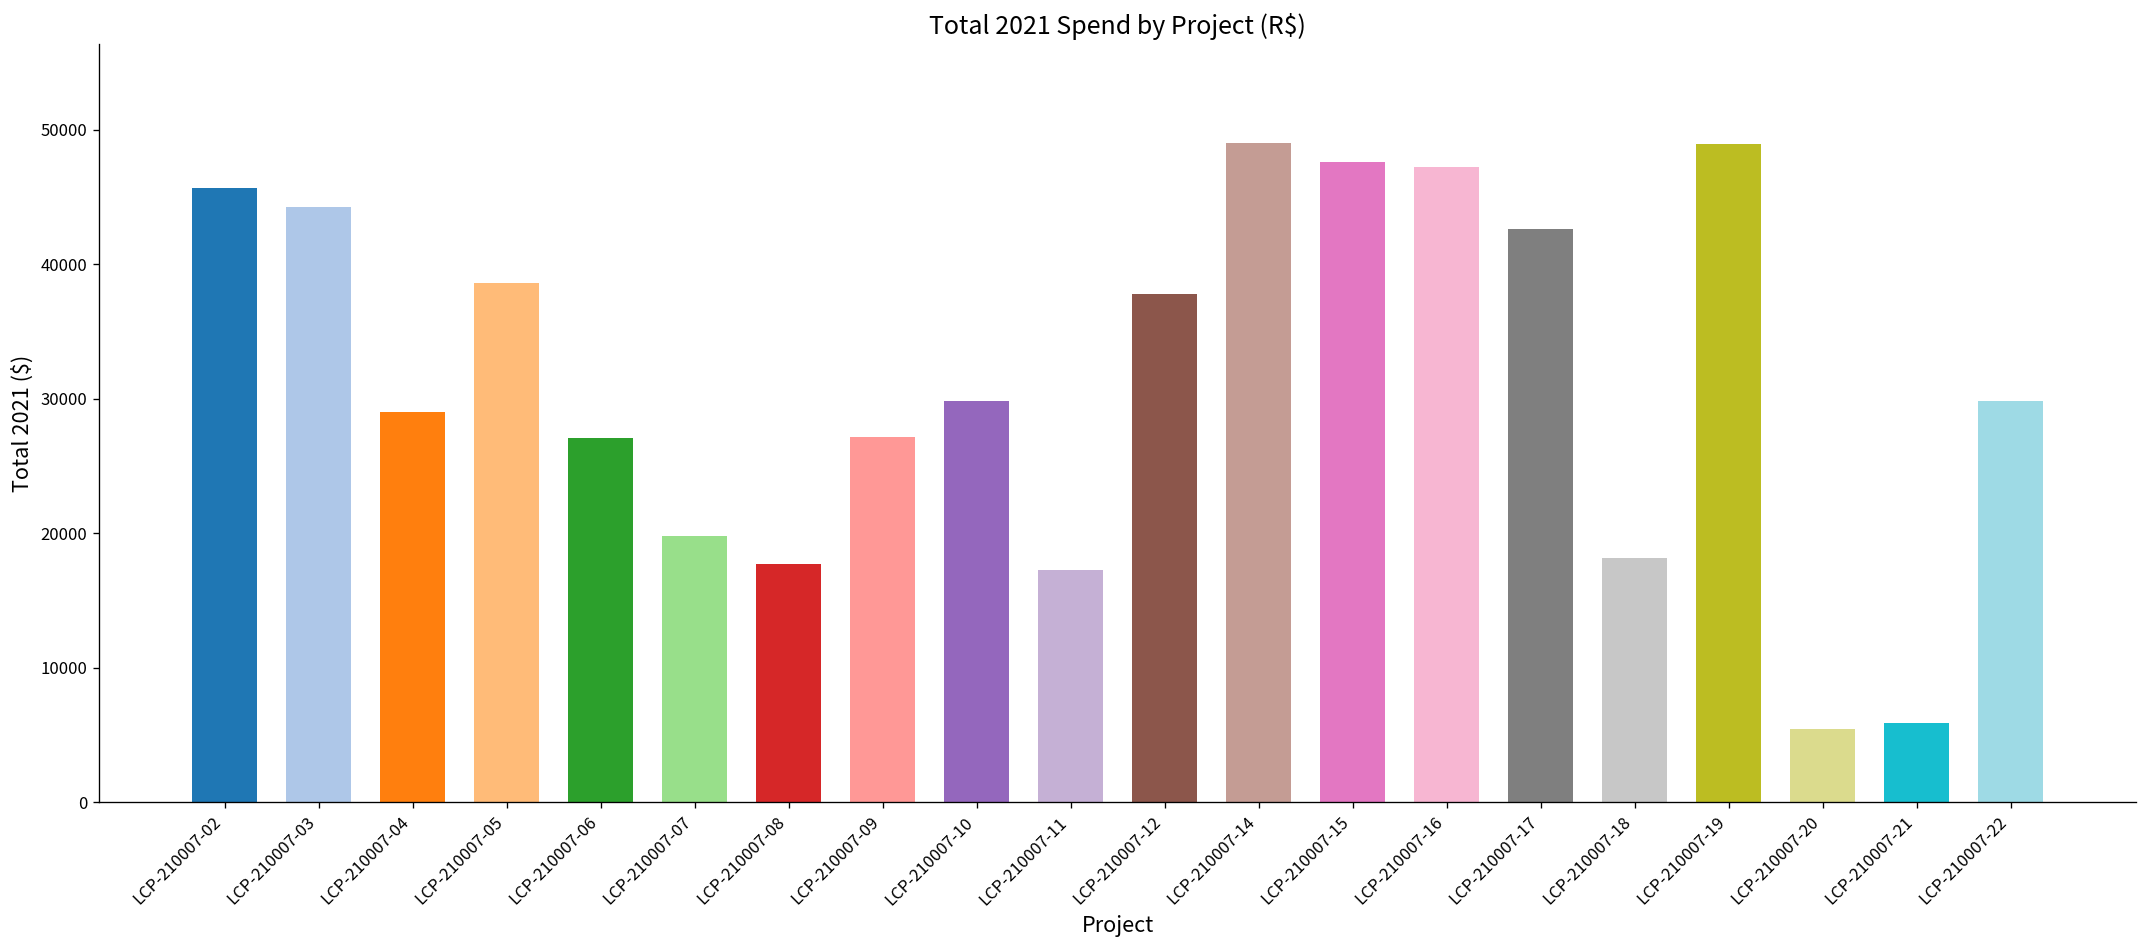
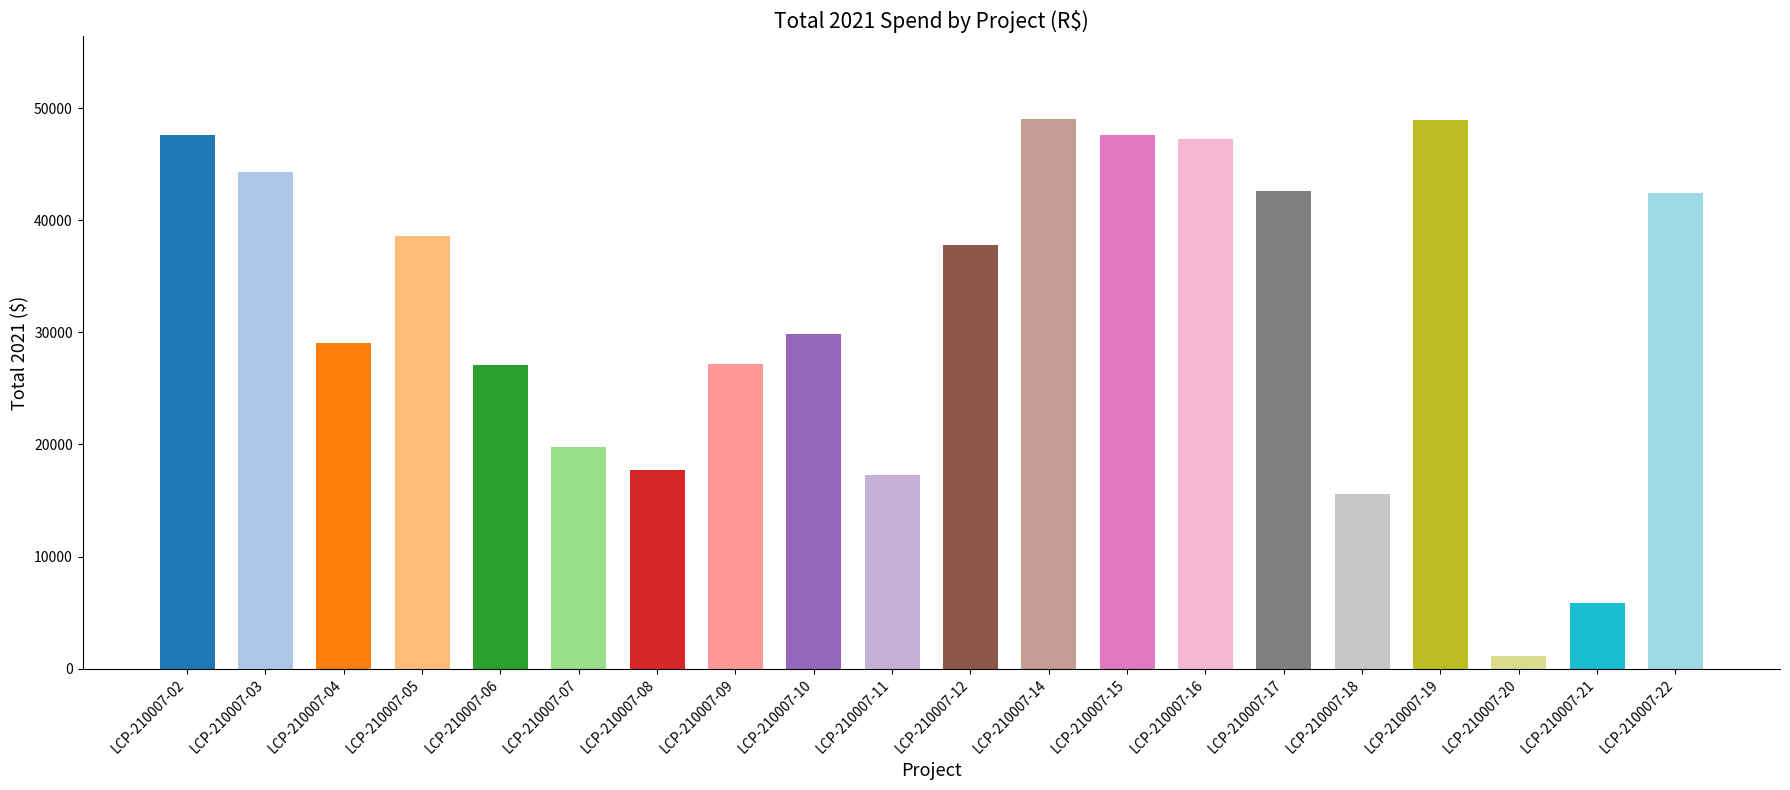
LCP-210007-02: 45600 -> 47600
LCP-210007-18: 18200 -> 15600
LCP-210007-20: 5500 -> 1200
LCP-210007-22: 29900 -> 42500
